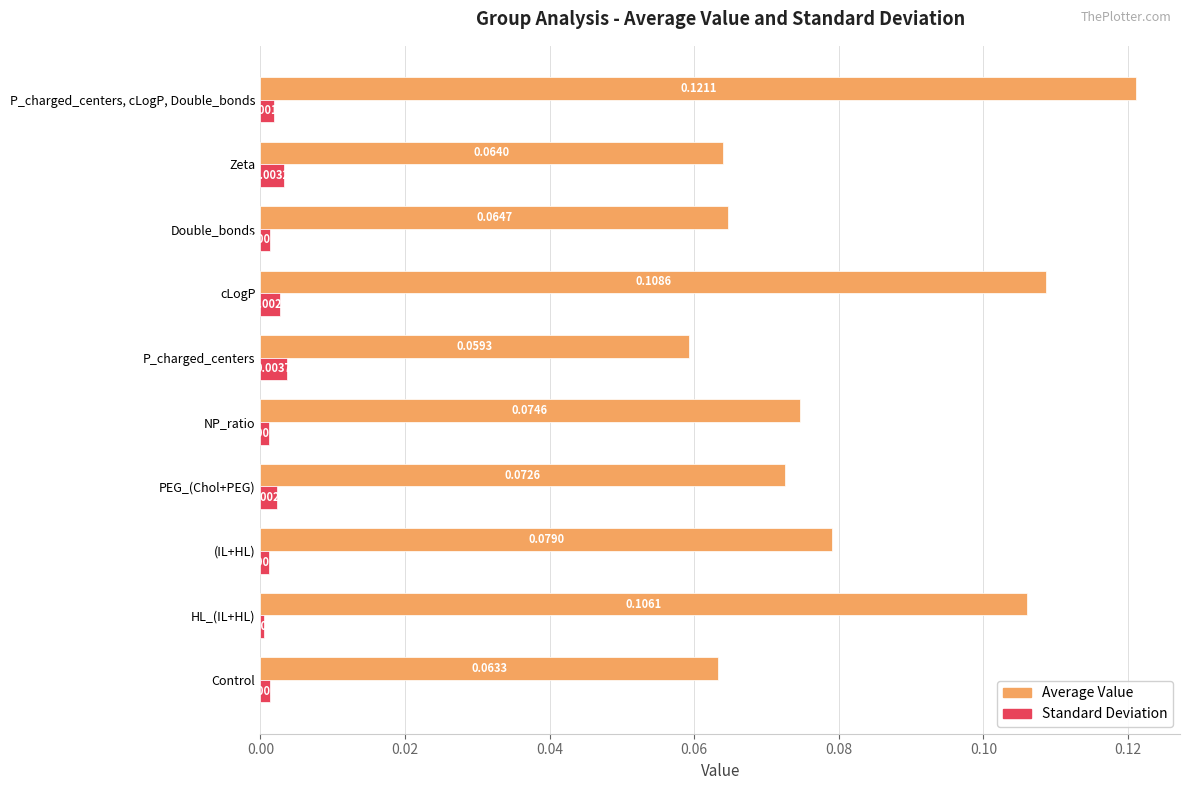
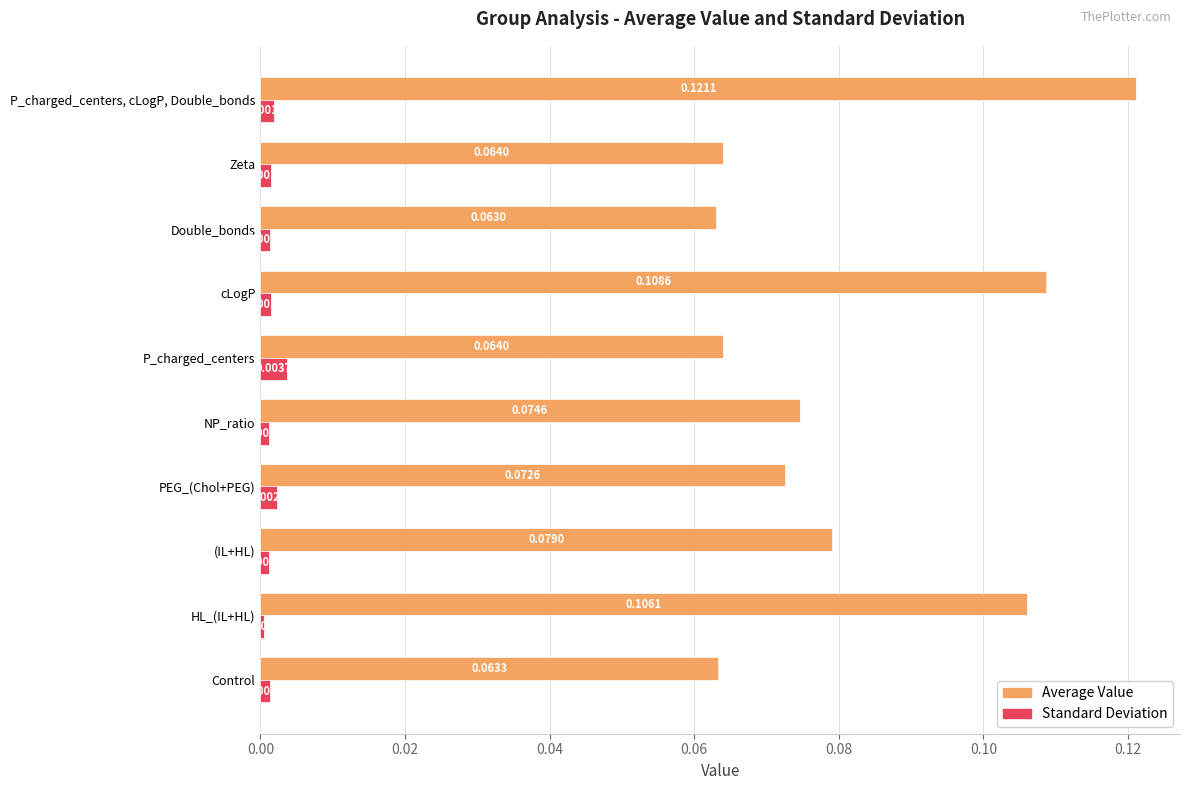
Standard Deviation, Zeta: 0.003 -> 0.001
Average Value, Double_bonds: 0.0647 -> 0.0630
Standard Deviation, cLogP: 0.003 -> 0.001
Average Value, P_charged_centers: 0.0593 -> 0.0640
